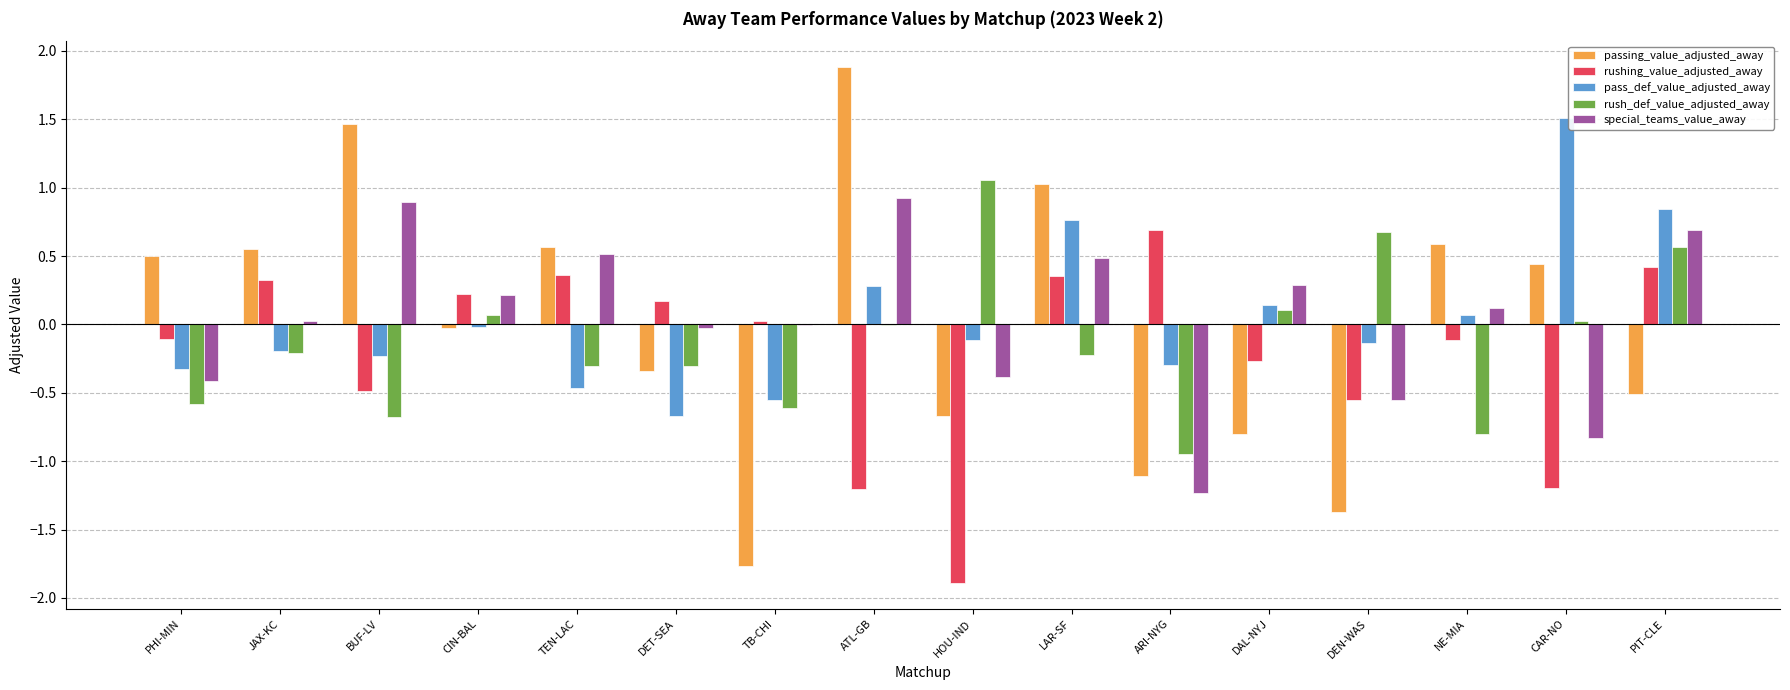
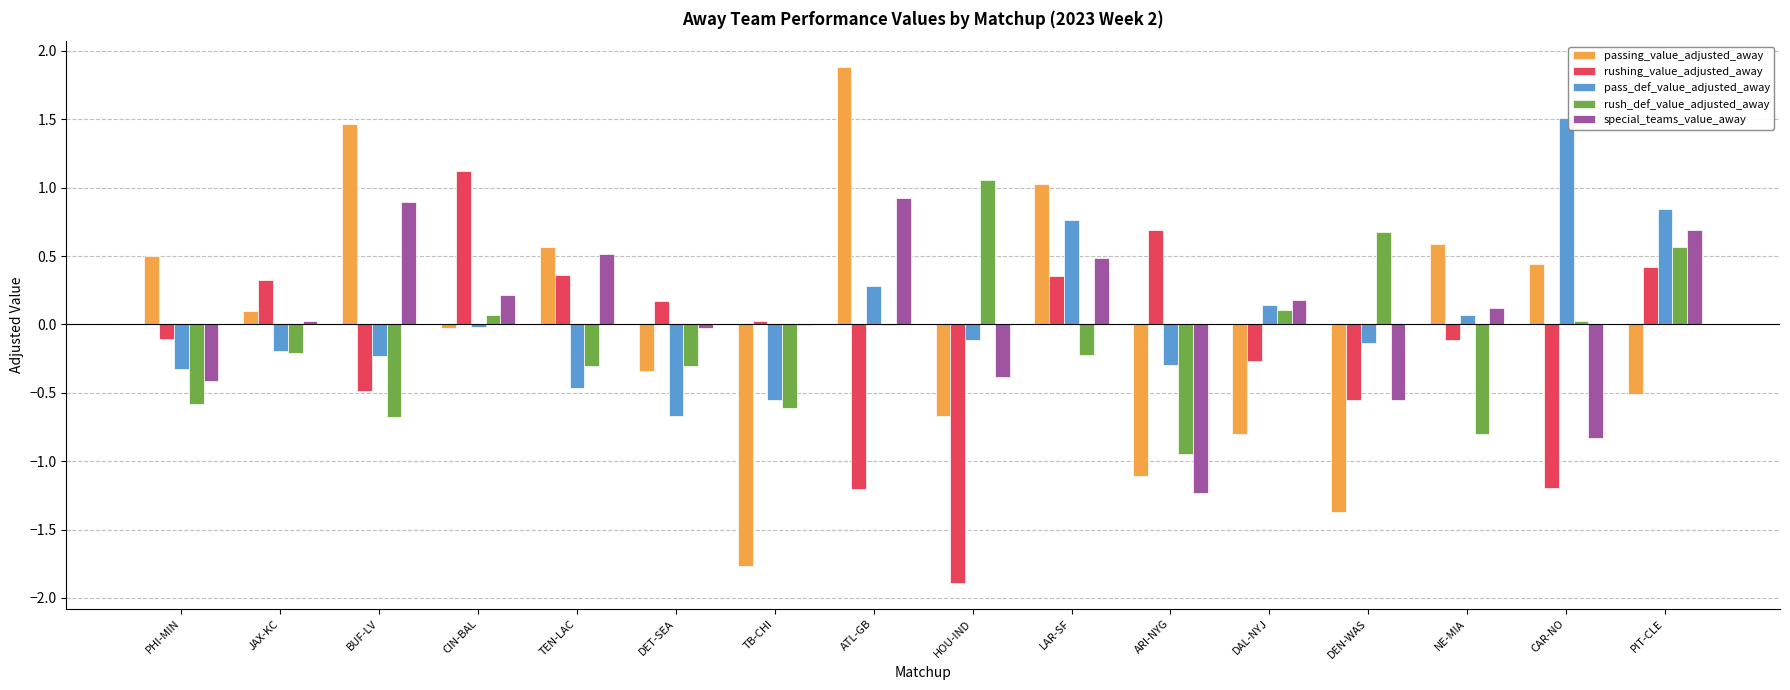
passing_value_adjusted_away, JAX-KC: 0.55 -> 0.10
rushing_value_adjusted_away, CIN-BAL: 0.22 -> 1.12
special_teams_value_away, DAL-NYJ: 0.29 -> 0.18
